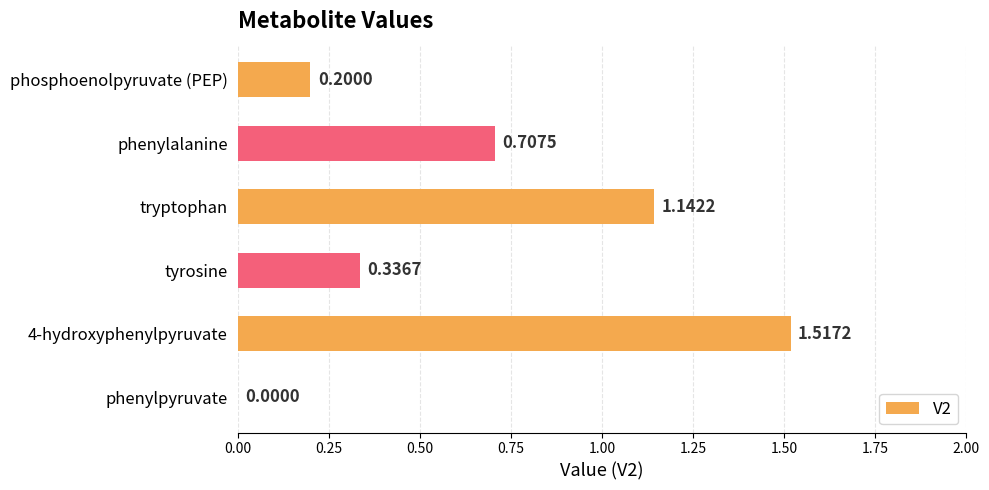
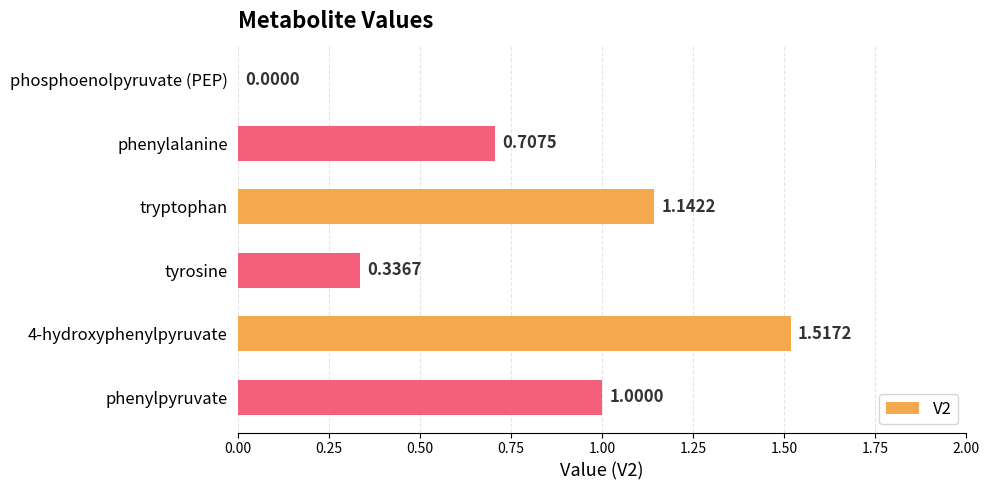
phosphoenolpyruvate (PEP): 0.2000 -> 0.0000
phenylpyruvate: 0.0000 -> 1.0000
